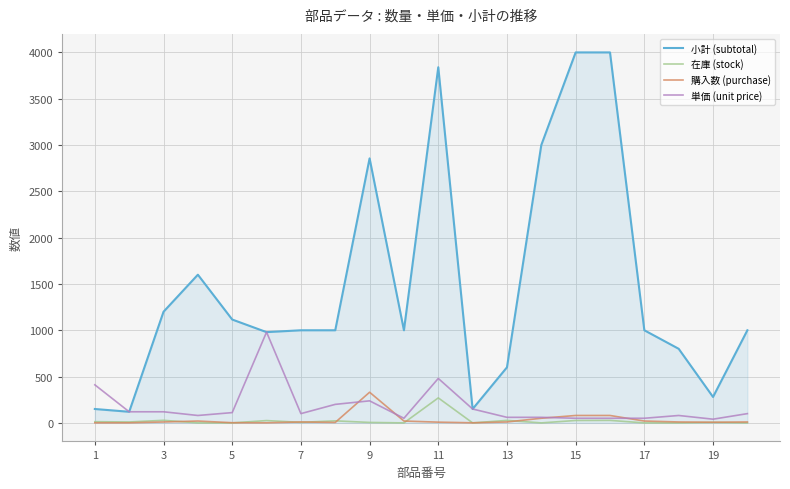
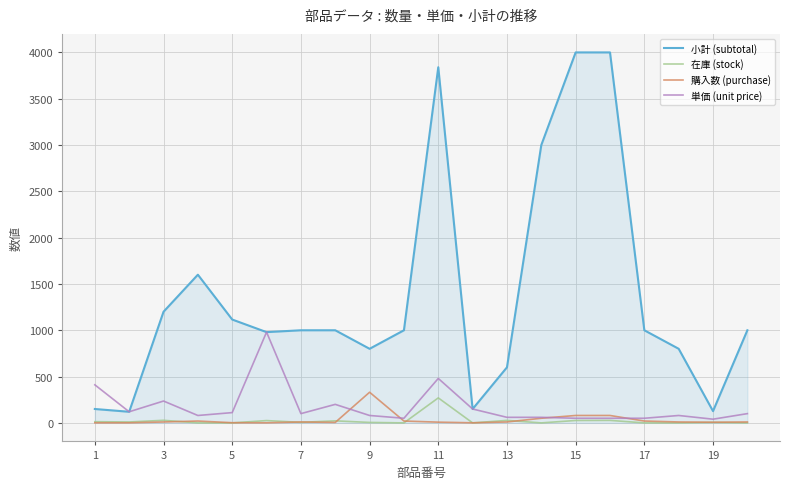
単価 (unit price), 3: 100 -> 200
小計 (subtotal), 9: 2900 -> 800
単価 (unit price), 9: 200 -> 100
小計 (subtotal), 19: 300 -> 100
